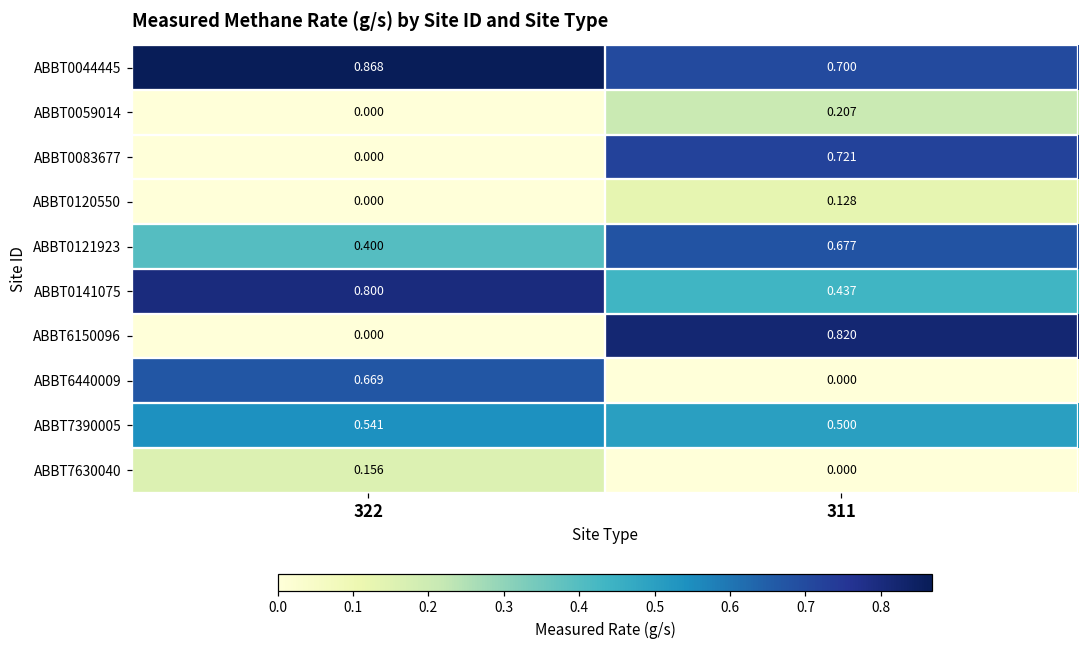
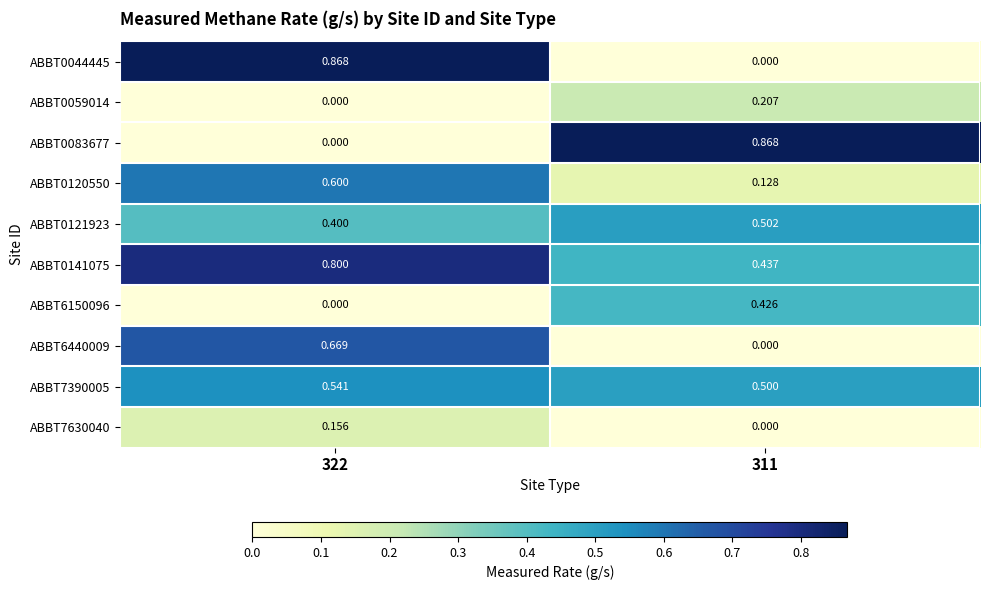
ABBT0044445, 311: 0.700 -> 0.000
ABBT0083677, 311: 0.721 -> 0.868
ABBT0120550, 322: 0.000 -> 0.600
ABBT0121923, 311: 0.677 -> 0.502
ABBT6150096, 311: 0.820 -> 0.426
